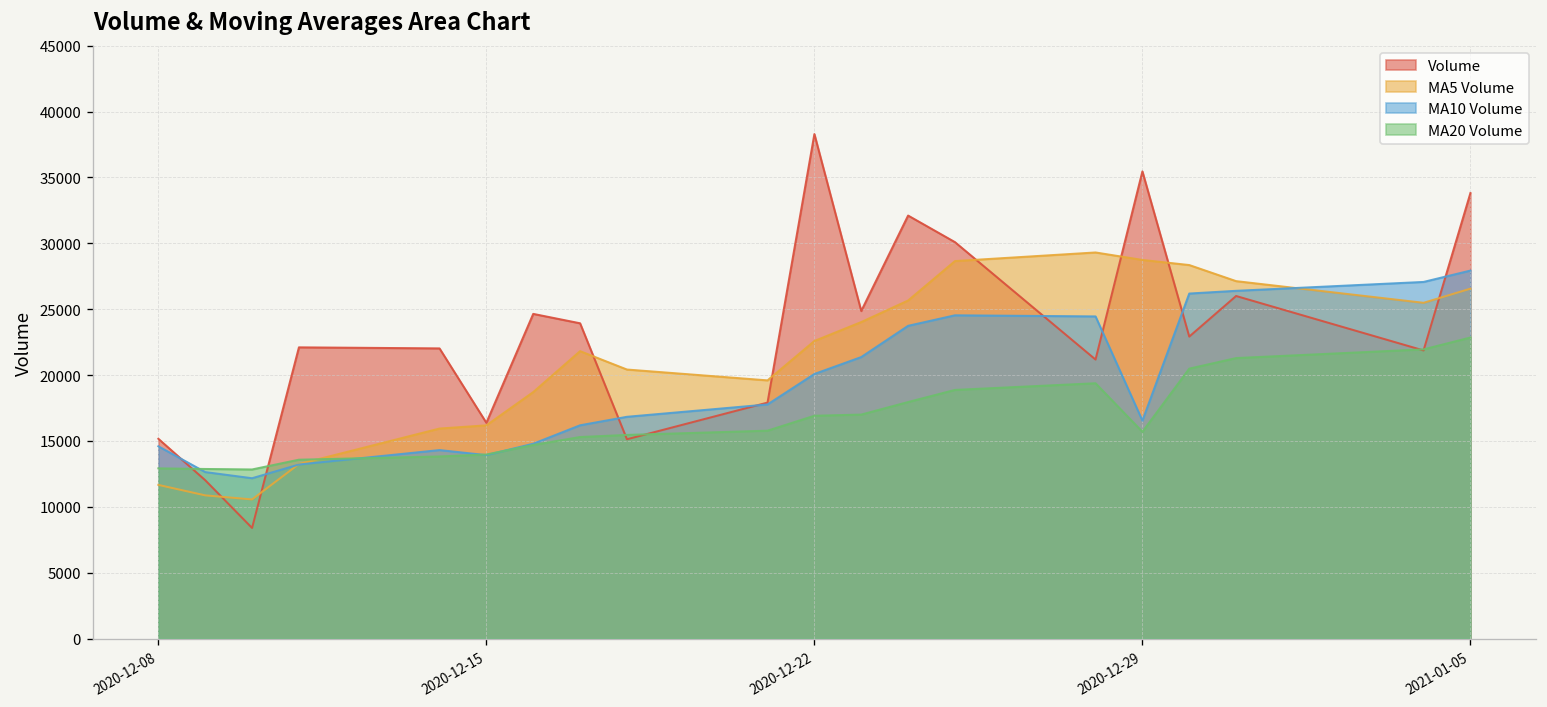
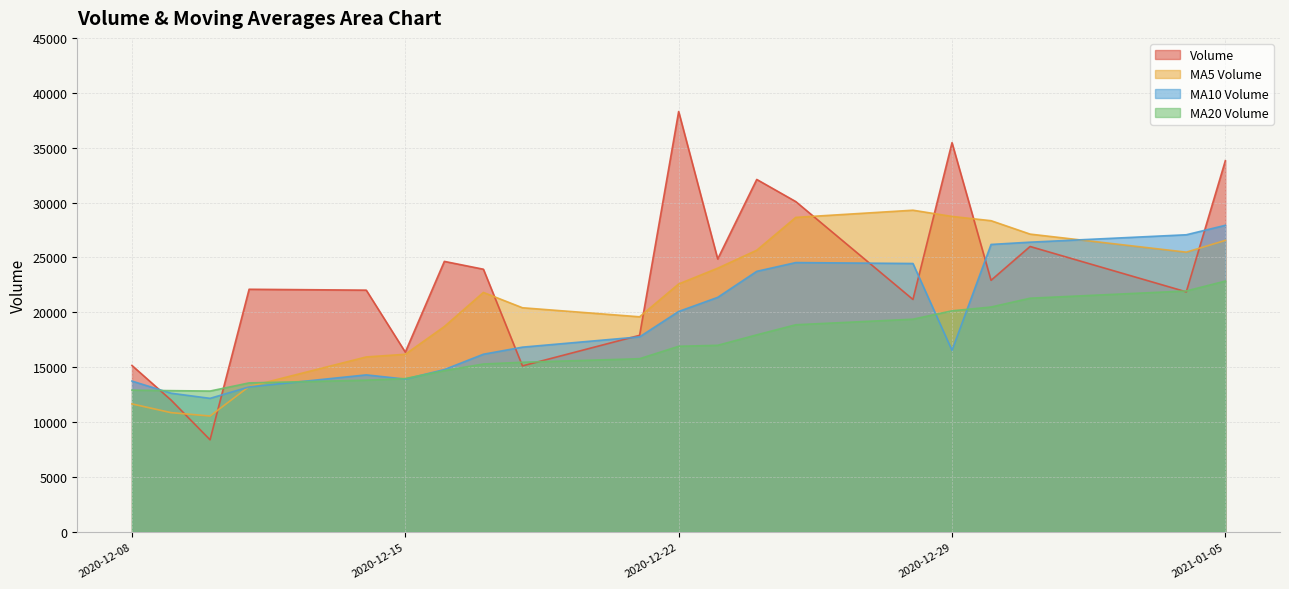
MA10 Volume, 2020-12-08: 14600 -> 13700
MA20 Volume, 2020-12-29: 15700 -> 20100
